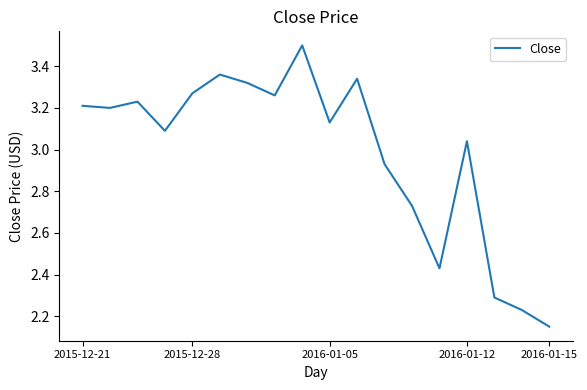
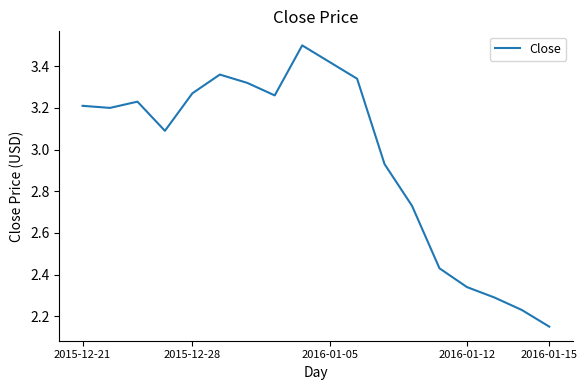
2016-01-05: 3.13 -> 3.42
2016-01-12: 3.04 -> 2.34
